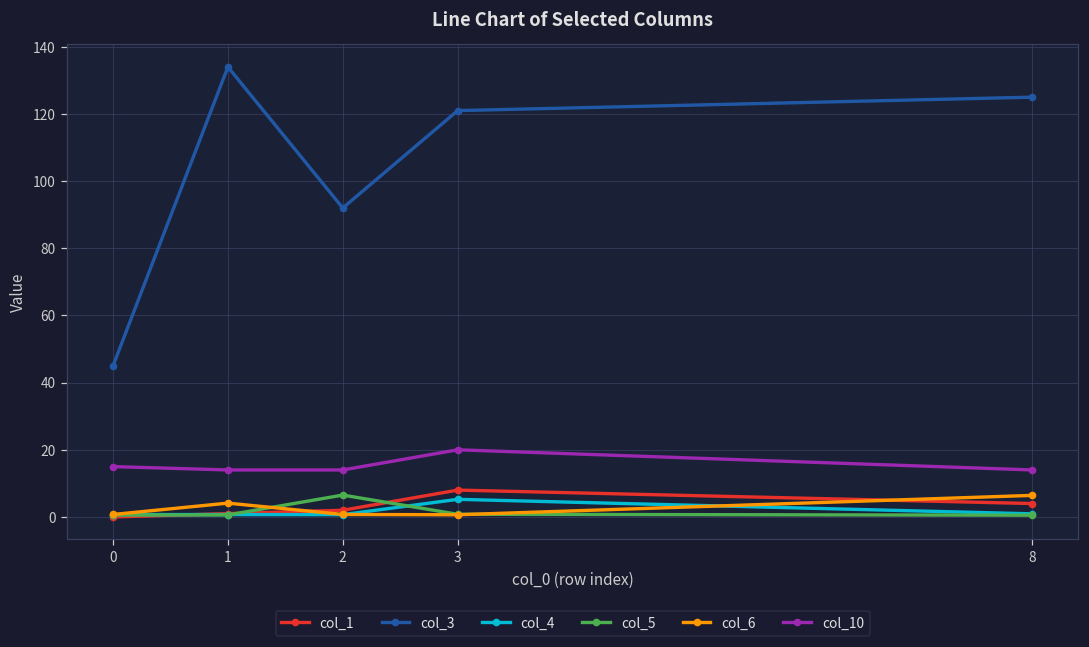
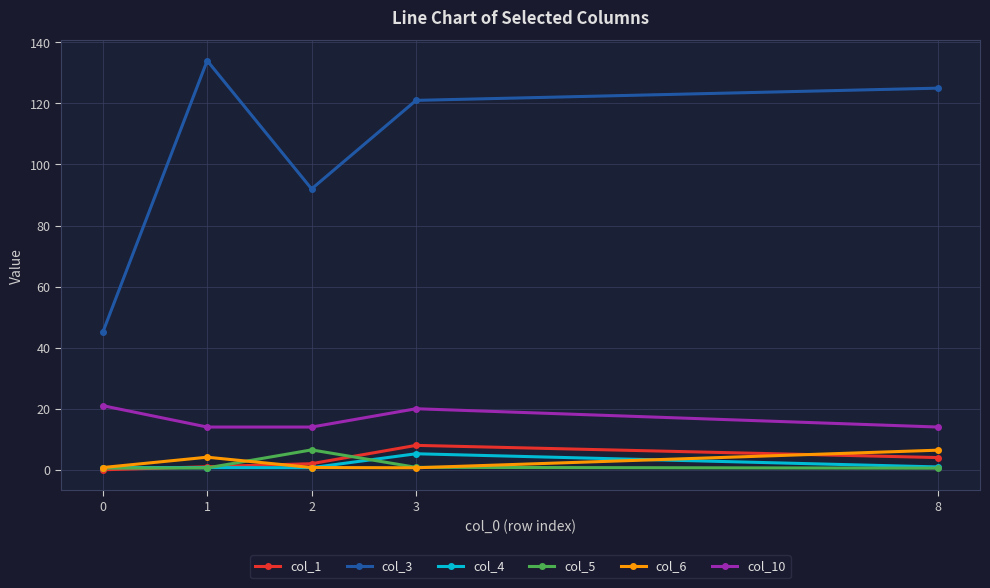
col_10, 0: 15 -> 21
